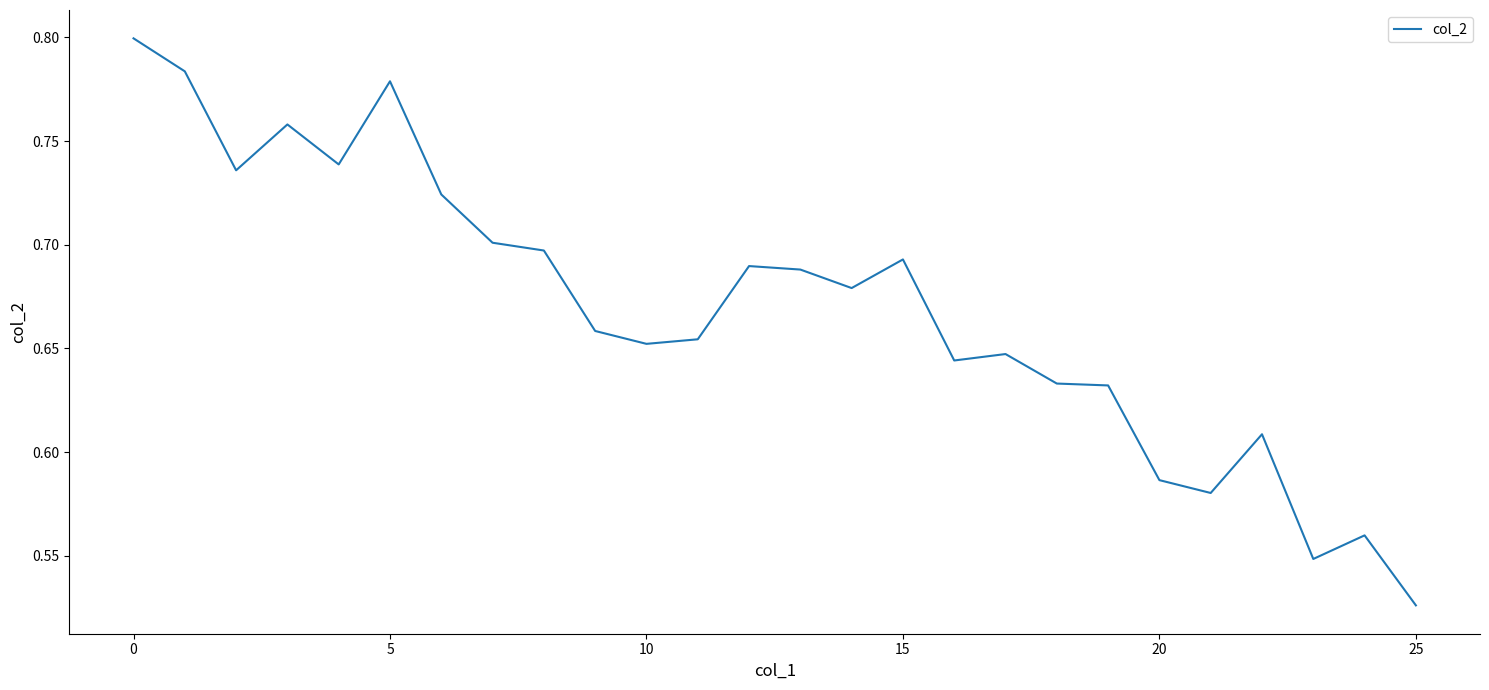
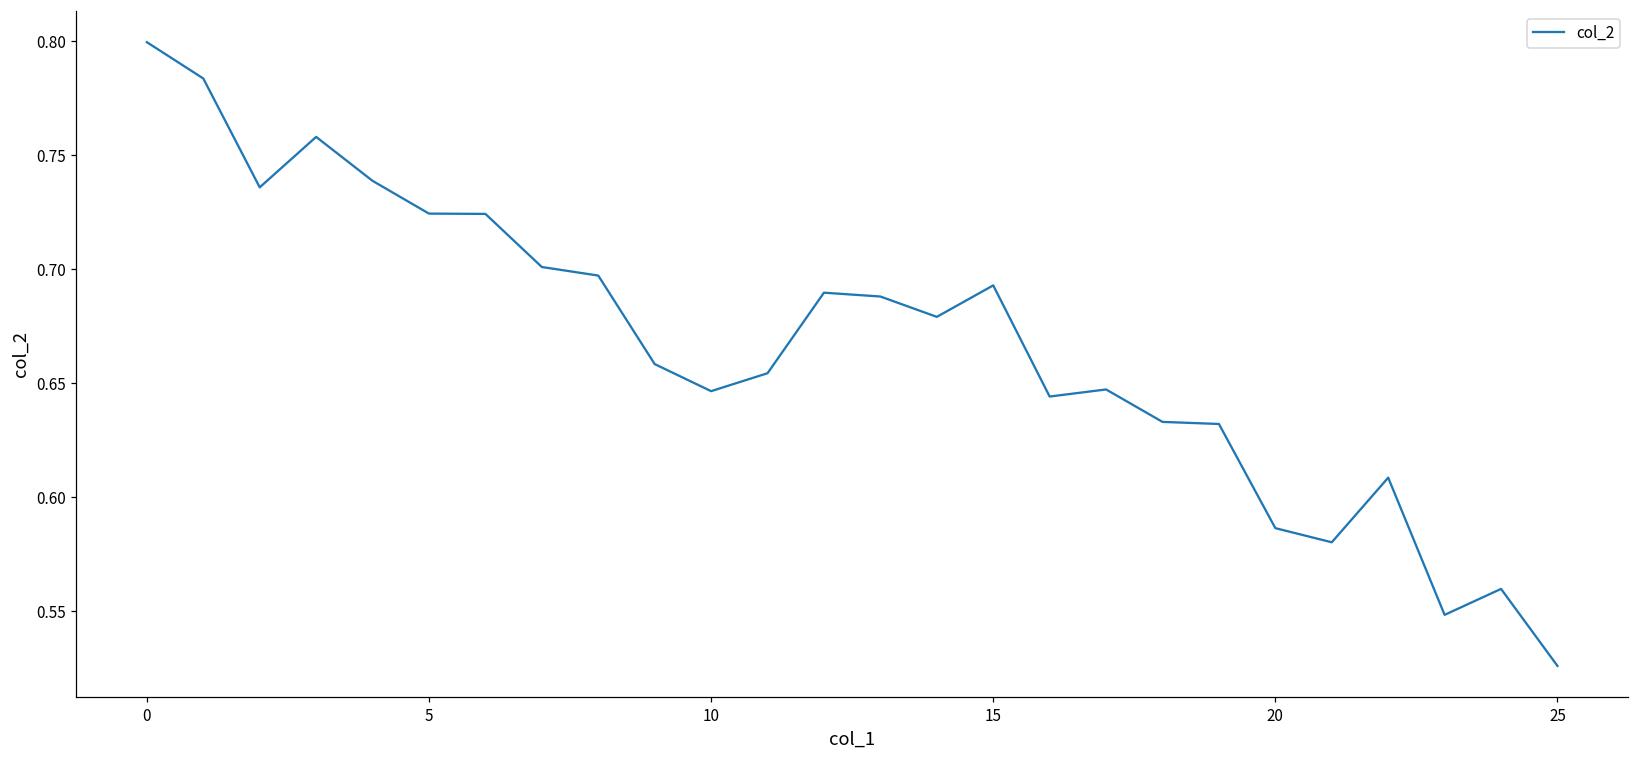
5: 0.779 -> 0.724
10: 0.652 -> 0.647
